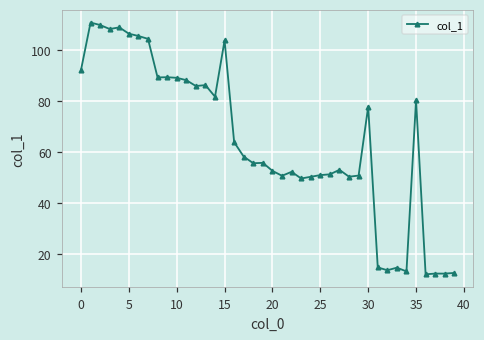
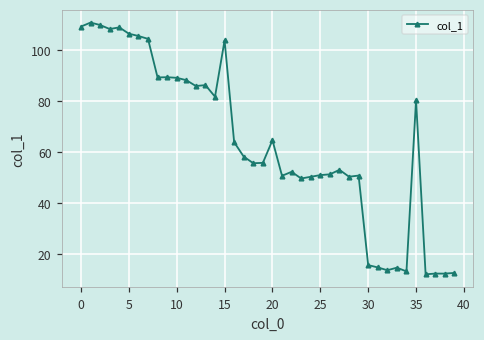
0: 92 -> 109
20: 53 -> 64
30: 78 -> 16
